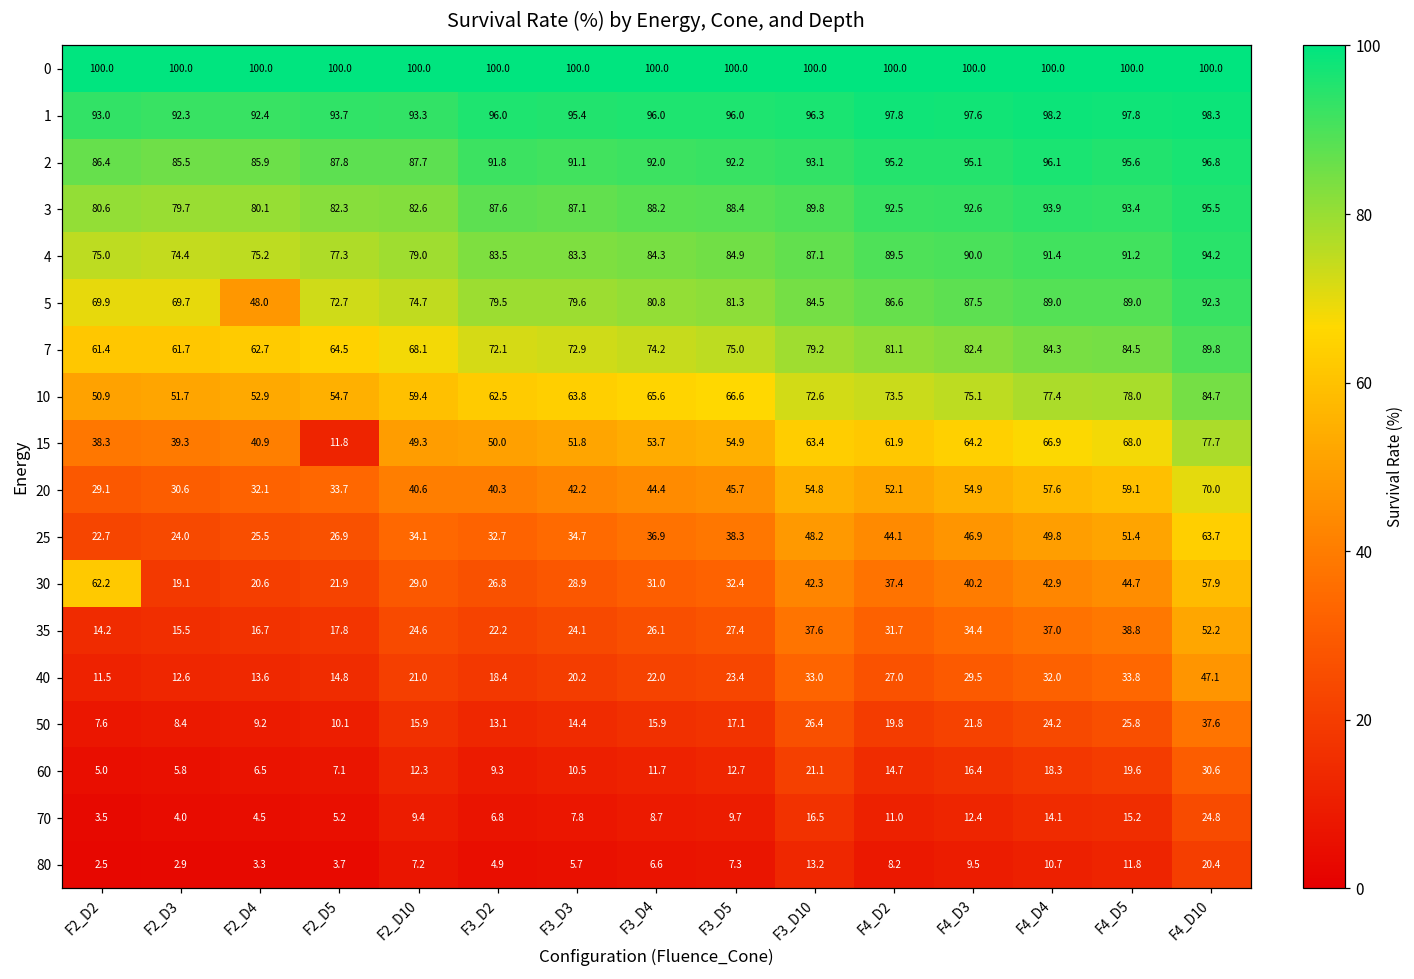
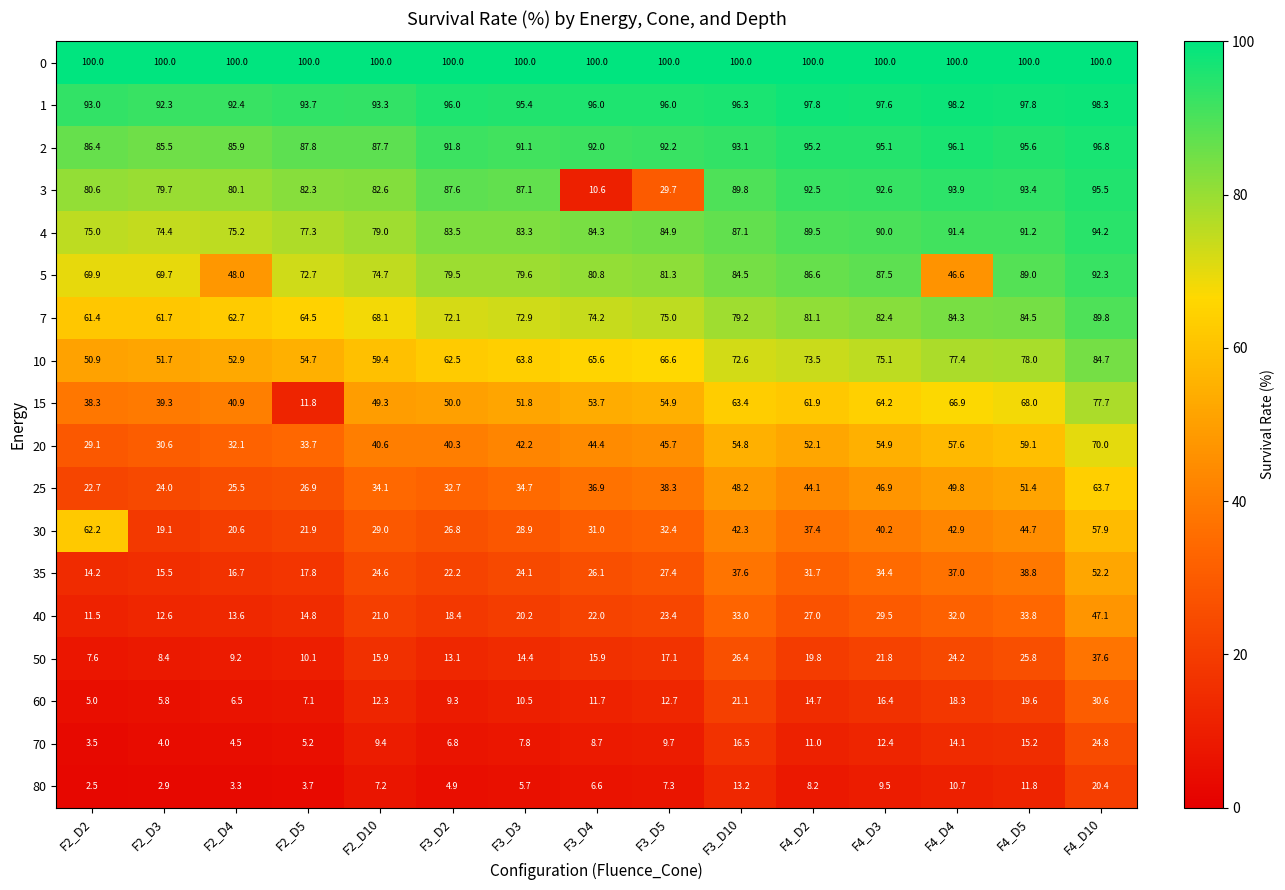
3, F3_D4: 88.2 -> 10.6
3, F3_D5: 88.4 -> 29.7
5, F4_D4: 89.0 -> 46.6
